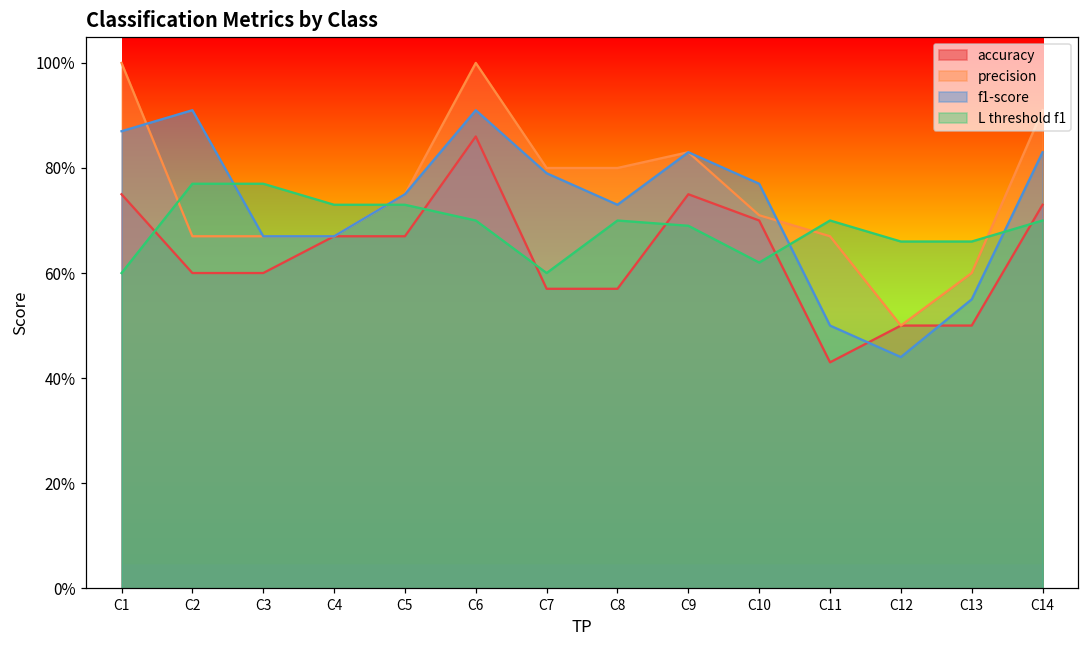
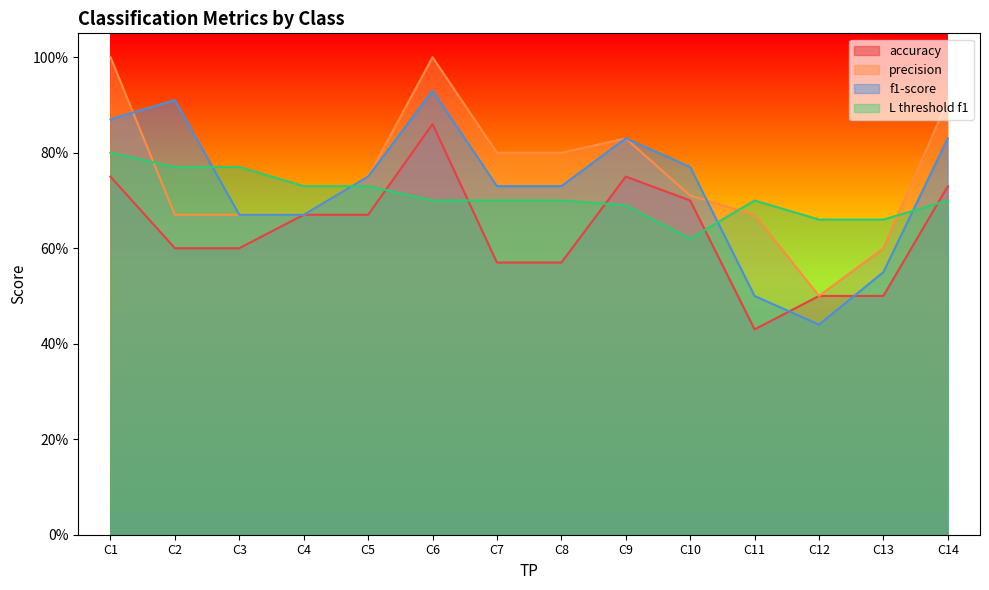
L threshold f1, C1: 60% -> 80%
f1-score, C6: 91% -> 93%
f1-score, C7: 79% -> 73%
L threshold f1, C7: 60% -> 70%
